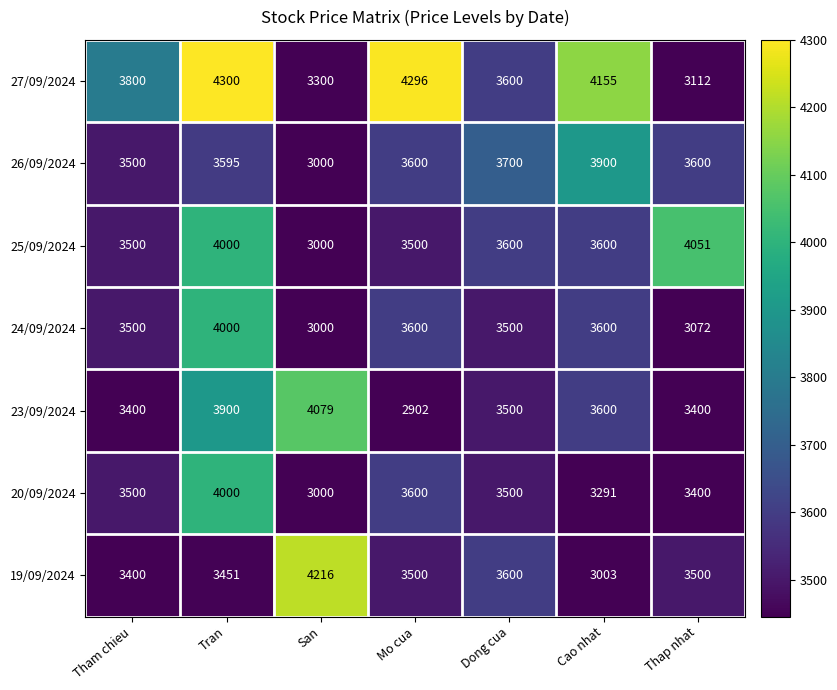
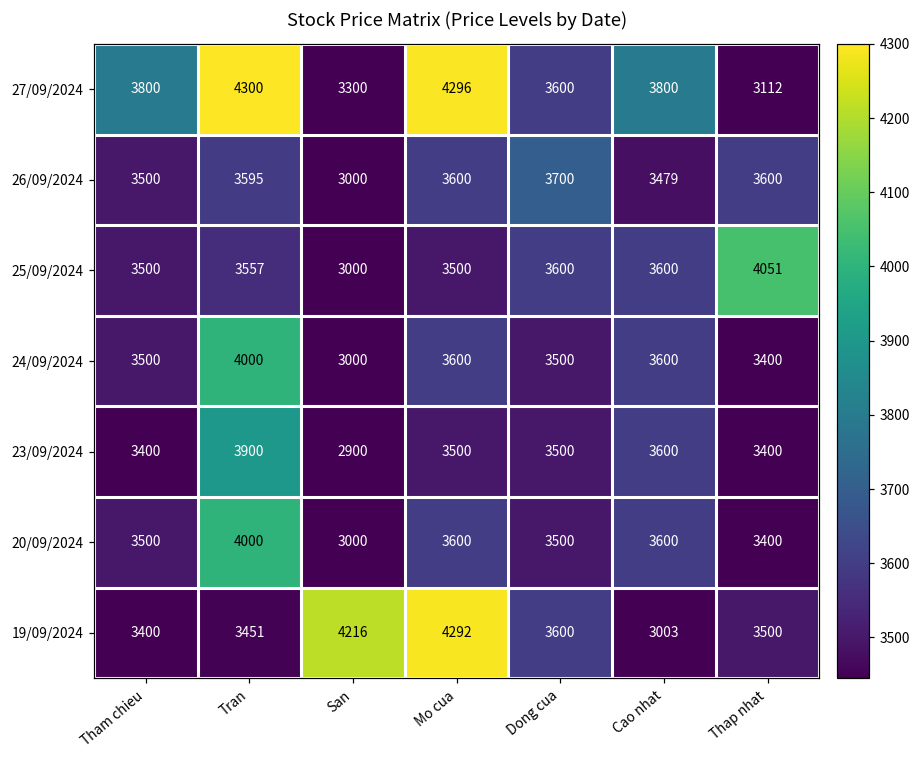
27/09/2024, Cao nhat: 4155 -> 3800
26/09/2024, Cao nhat: 3900 -> 3479
25/09/2024, Tran: 4000 -> 3557
24/09/2024, Thap nhat: 3072 -> 3400
23/09/2024, San: 4079 -> 2900
23/09/2024, Mo cua: 2902 -> 3500
20/09/2024, Cao nhat: 3291 -> 3600
19/09/2024, Mo cua: 3500 -> 4292
